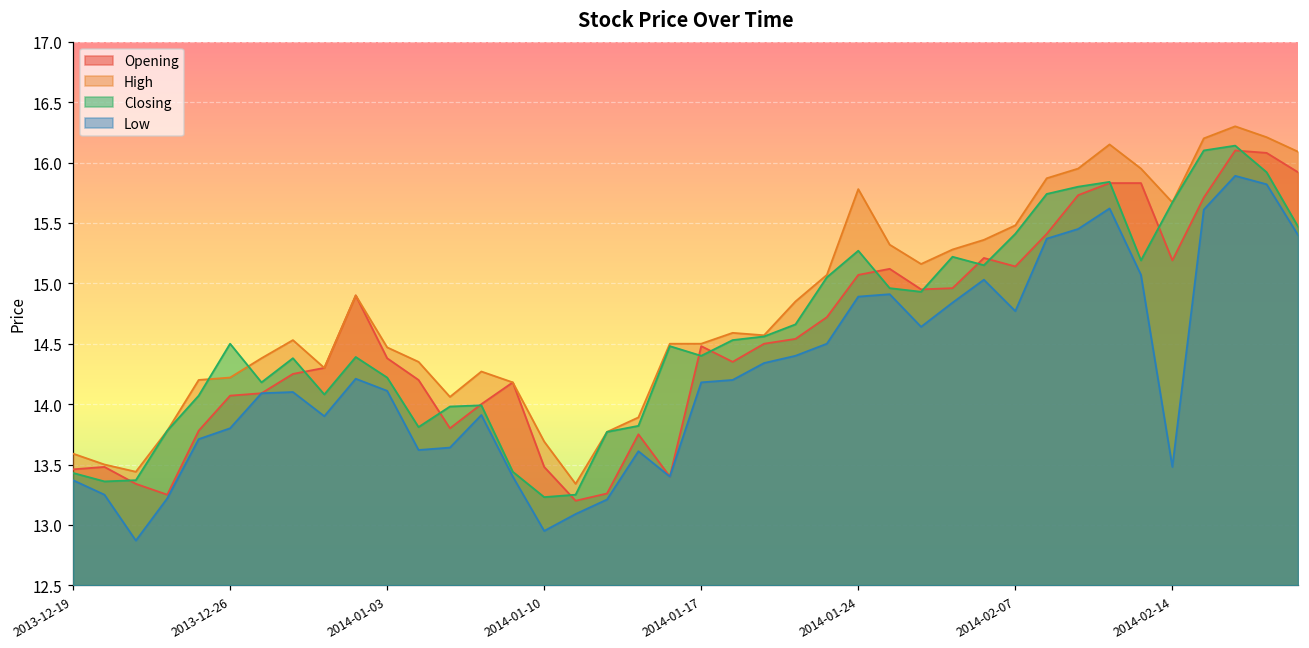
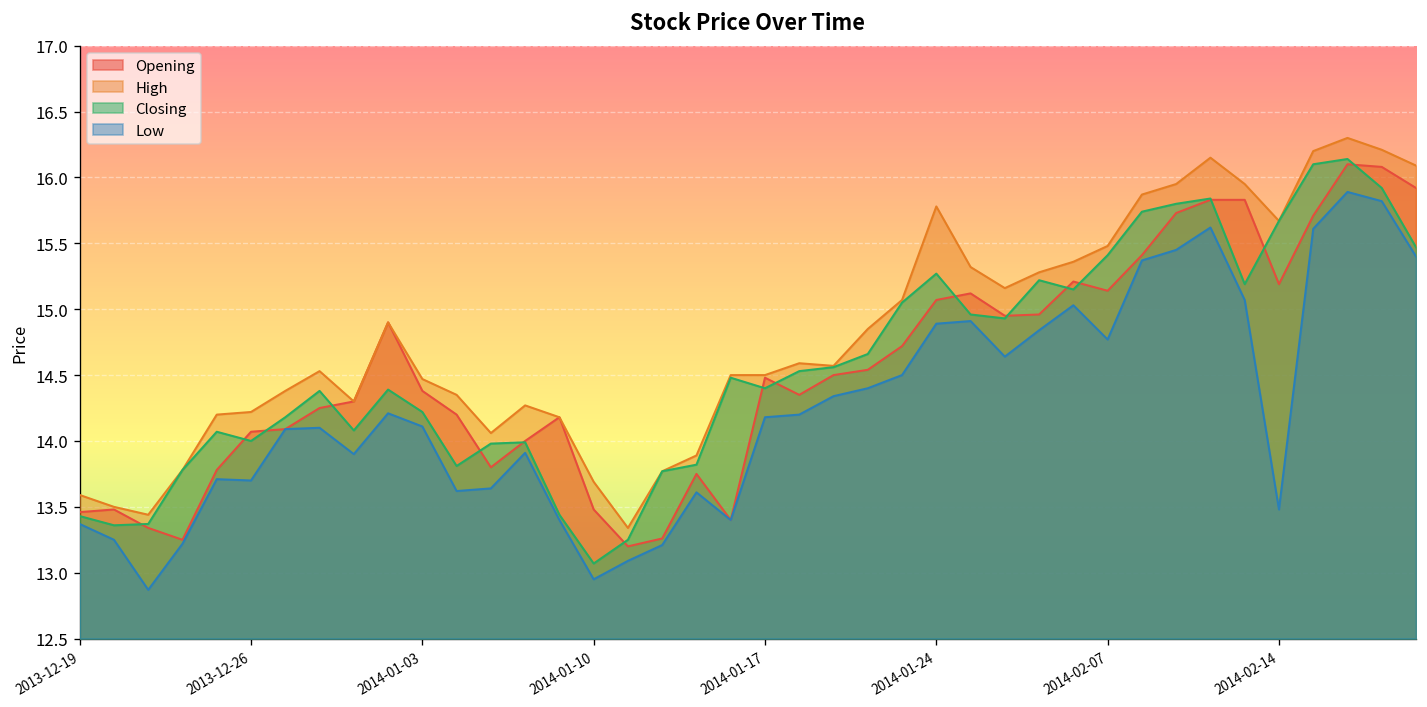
Closing, 2013-12-26: 14.5 -> 14.0
Low, 2013-12-26: 13.8 -> 13.7
Closing, 2014-01-10: 13.23 -> 13.07
